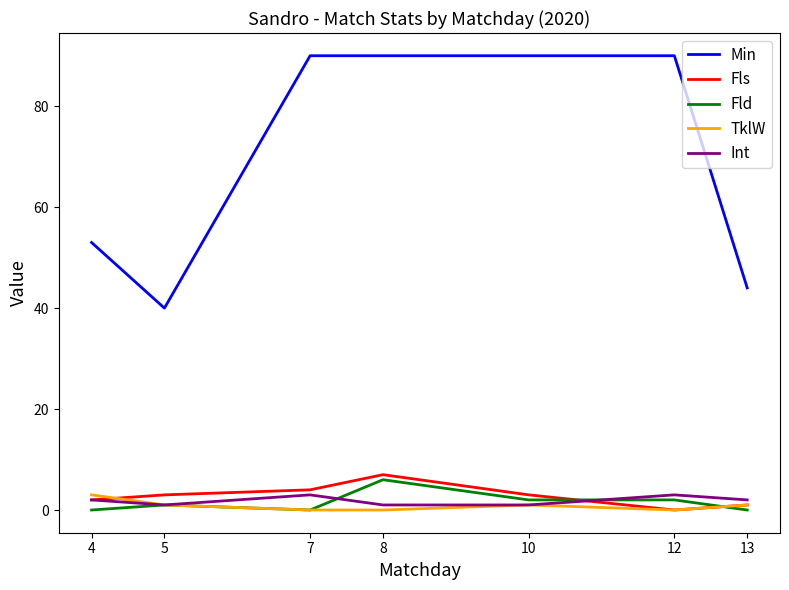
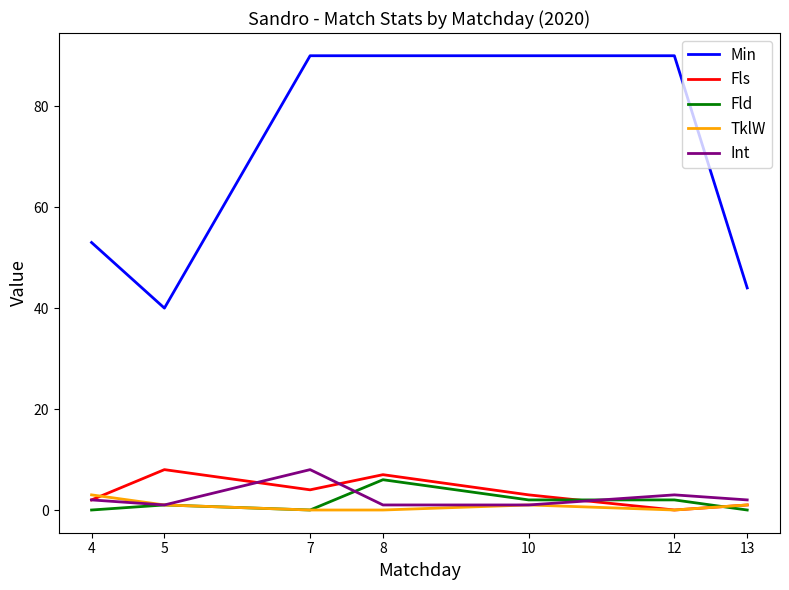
Fls, 5: 3 -> 8
Int, 7: 3 -> 8
